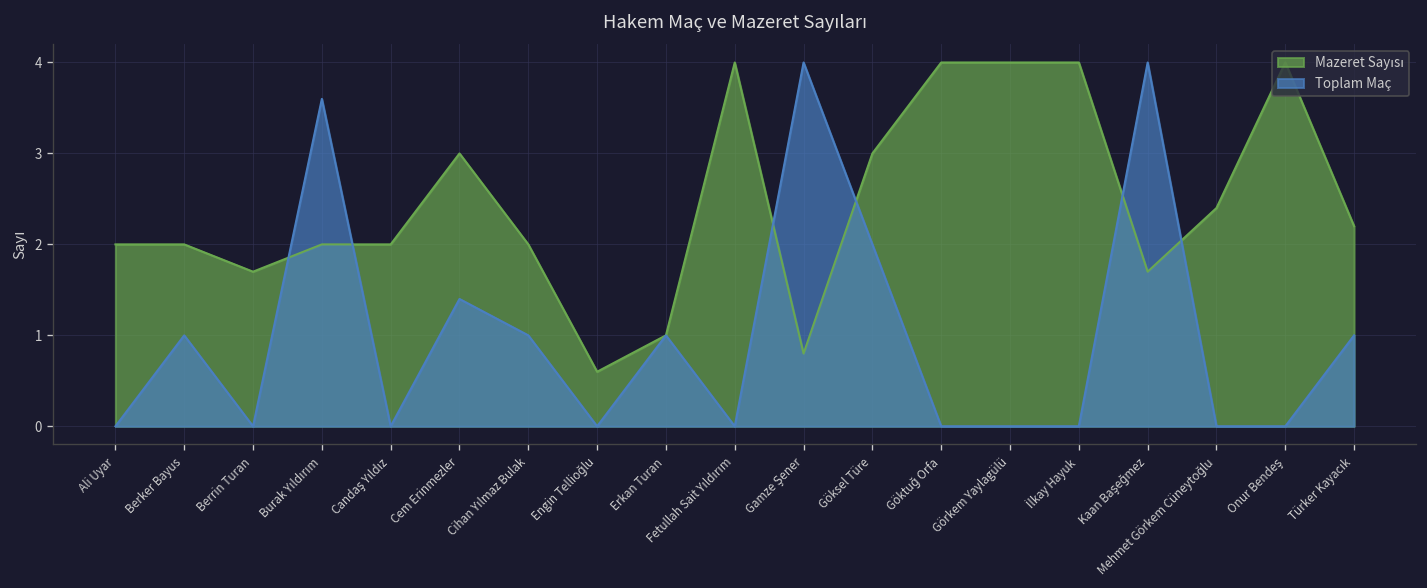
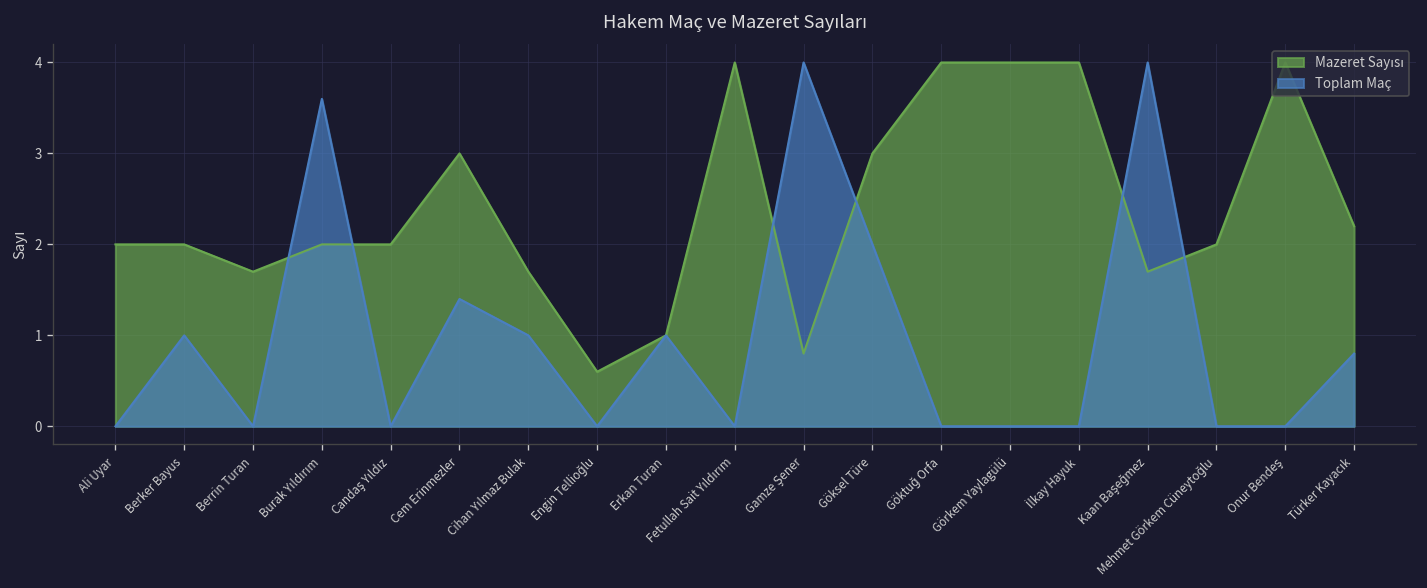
Mazeret Sayısı, Cihan Yılmaz Bulak: 2.0 -> 1.7
Mazeret Sayısı, Mehmet Görkem Cüneytoğlu: 2.4 -> 2.0
Toplam Maç, Türker Kayacık: 1.0 -> 0.8
